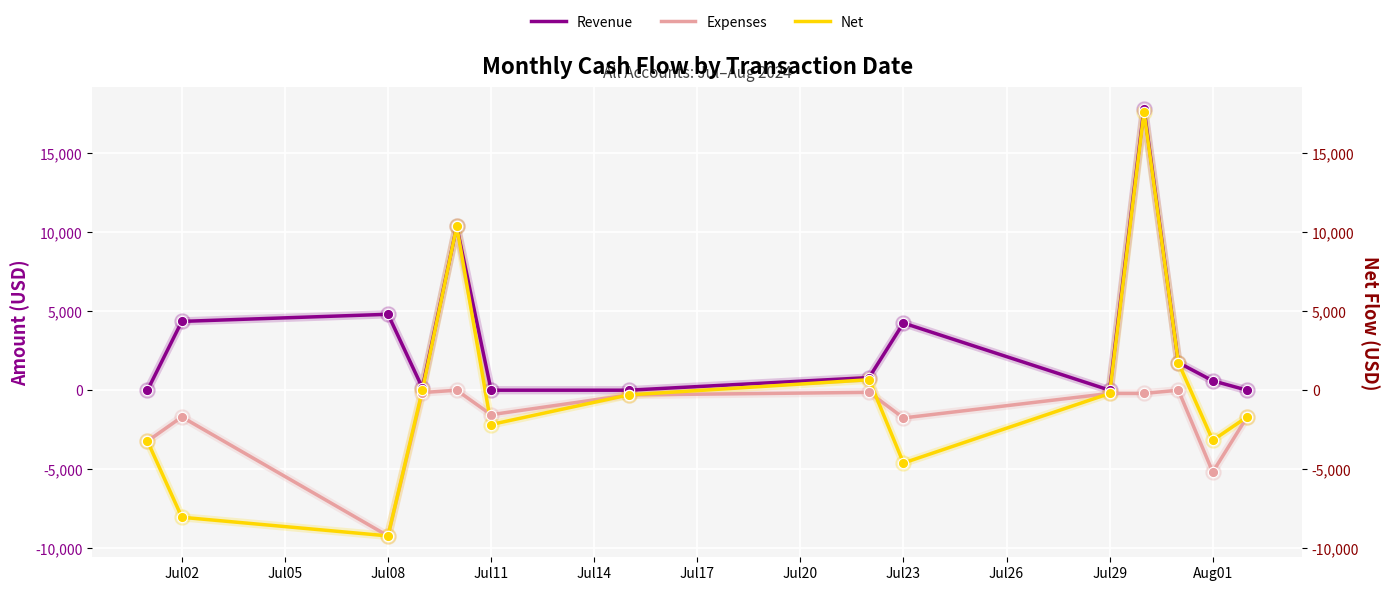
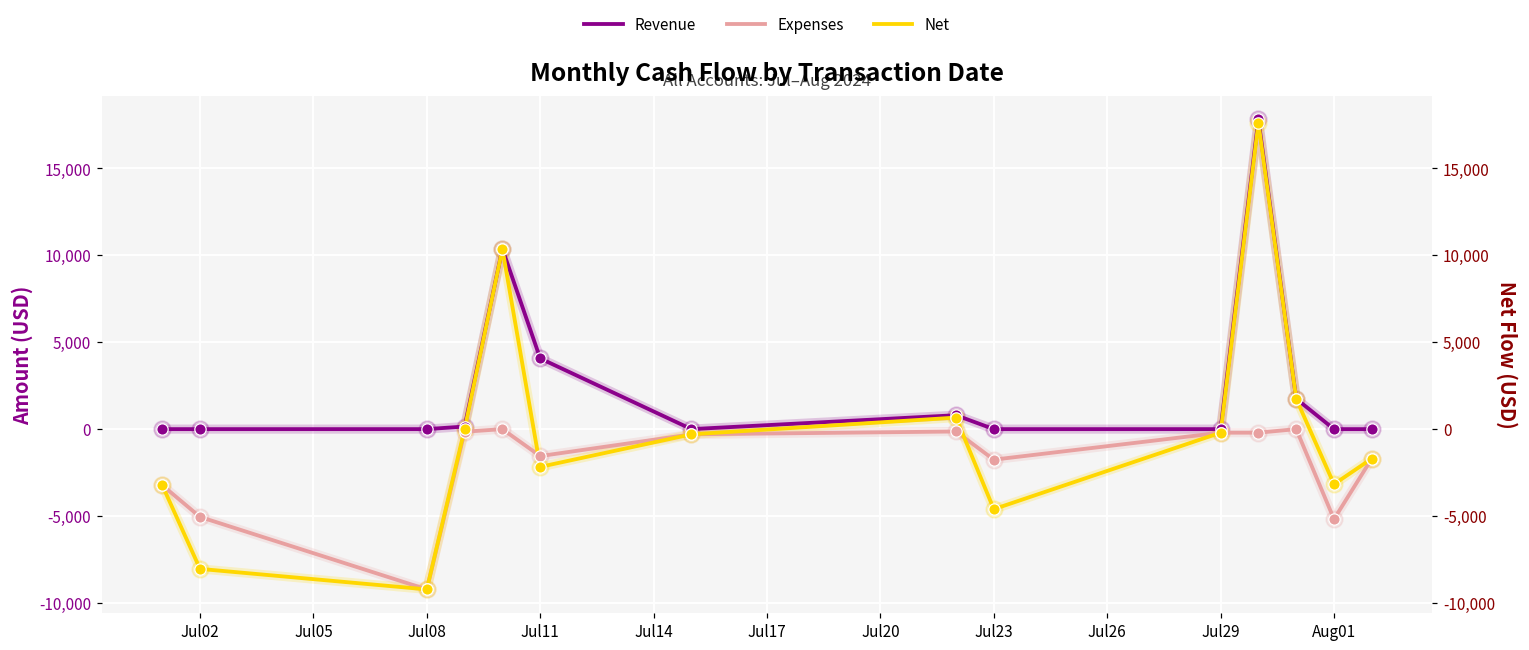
Revenue, Jul02: 4,400 -> 0
Expenses, Jul02: -1,700 -> -5,100
Revenue, Jul08: 4,800 -> 0
Revenue, Jul11: 0 -> 4,100
Revenue, Jul23: 4,300 -> 0
Revenue, Aug01: 600 -> 0
